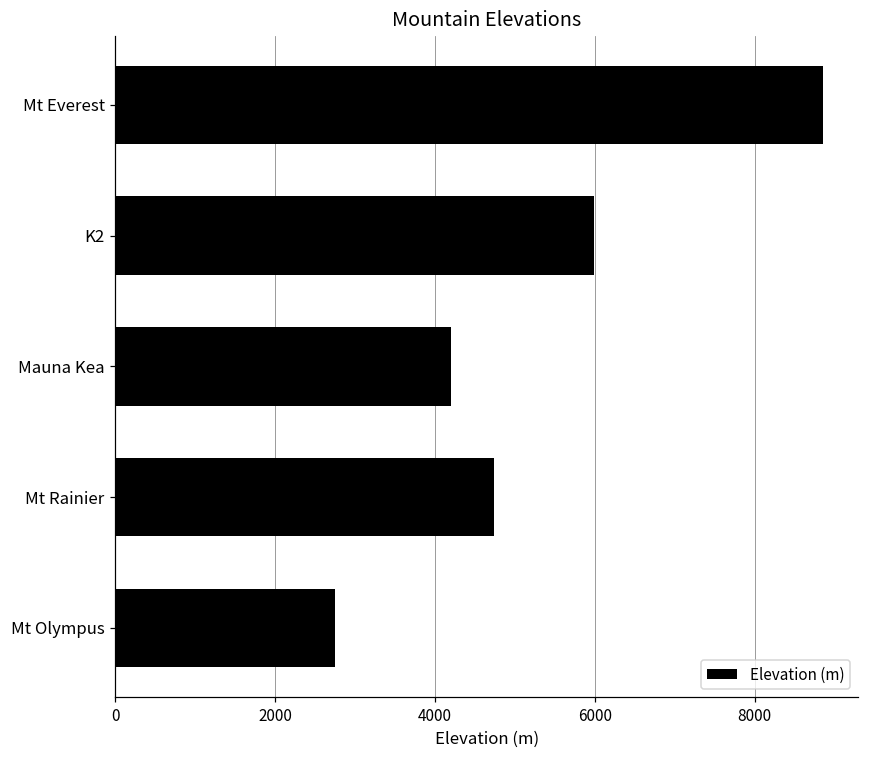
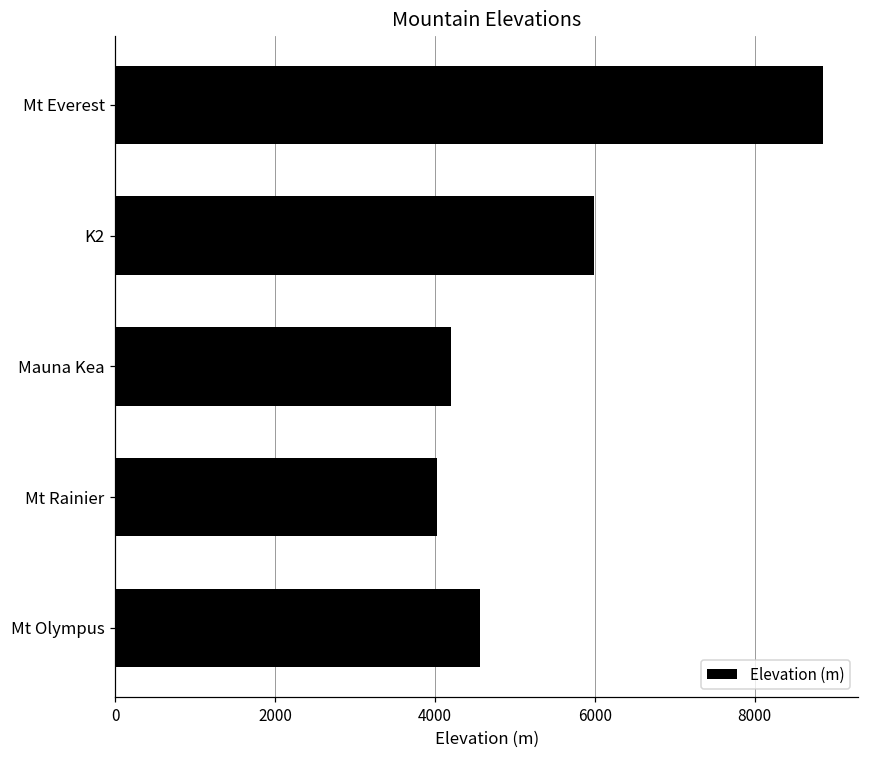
Mt Rainier: 4700 -> 4000
Mt Olympus: 2800 -> 4600
